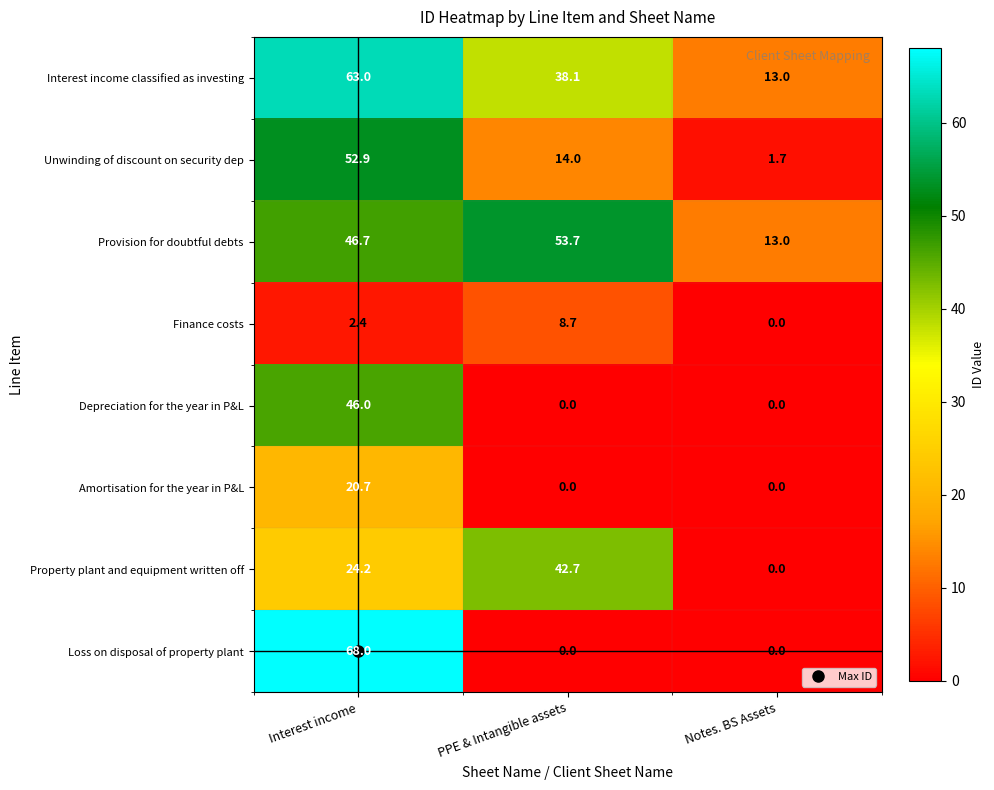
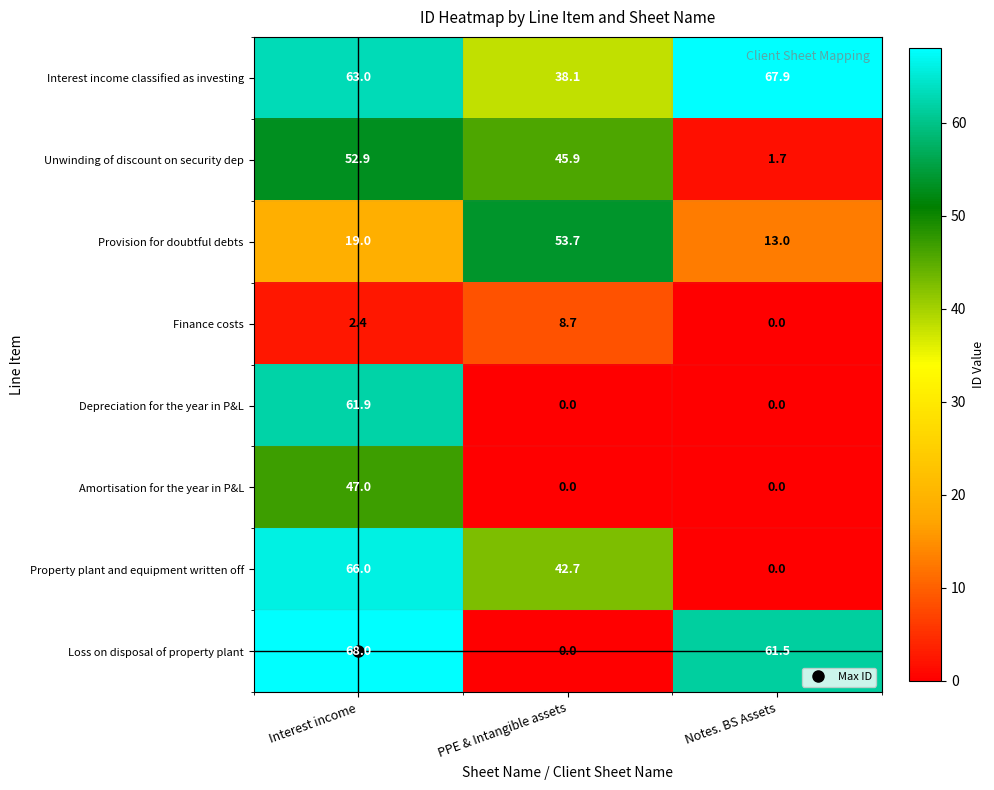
Interest income classified as investing, Notes. BS Assets: 13.0 -> 67.9
Unwinding of discount on security dep, PPE & Intangible assets: 14.0 -> 45.9
Provision for doubtful debts, Interest income: 46.7 -> 19.0
Depreciation for the year in P&L, Interest income: 46.0 -> 61.9
Amortisation for the year in P&L, Interest income: 20.7 -> 47.0
Property plant and equipment written off, Interest income: 24.2 -> 66.0
Loss on disposal of property plant, Notes. BS Assets: 0.0 -> 61.5
